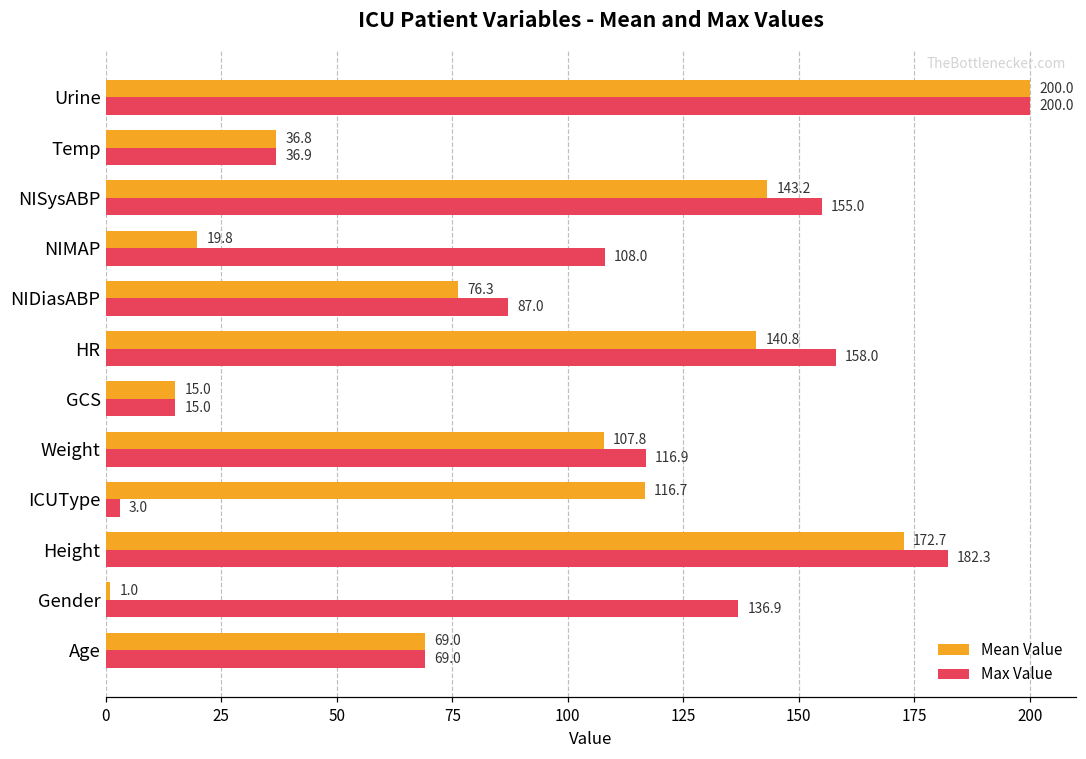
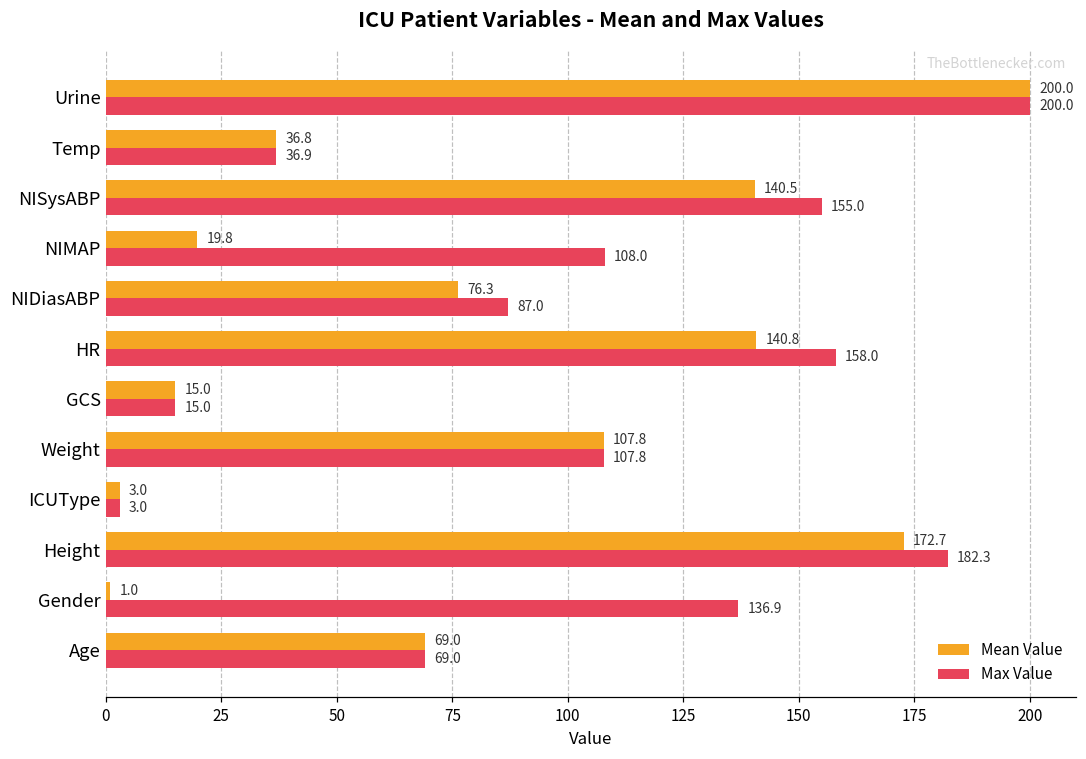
Mean Value, NISysABP: 143.2 -> 140.5
Max Value, Weight: 116.9 -> 107.8
Mean Value, ICUType: 116.7 -> 3.0
